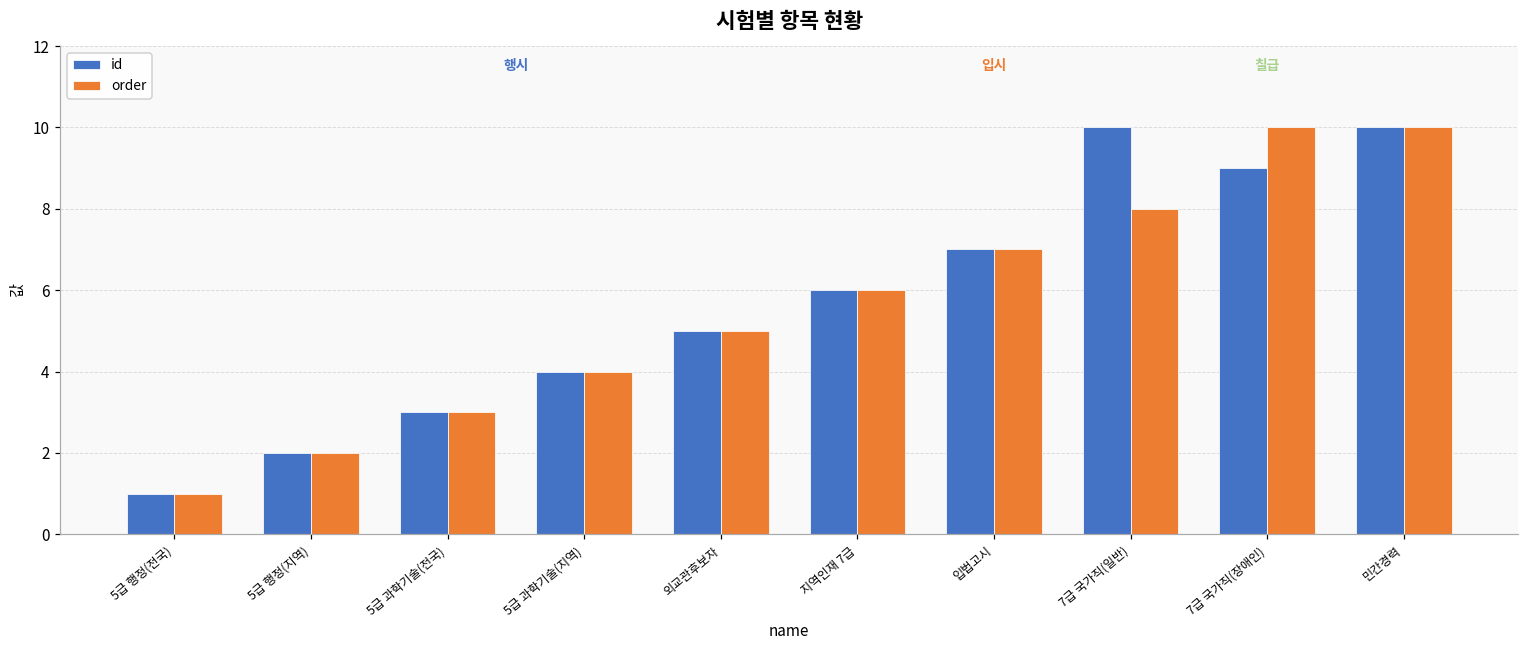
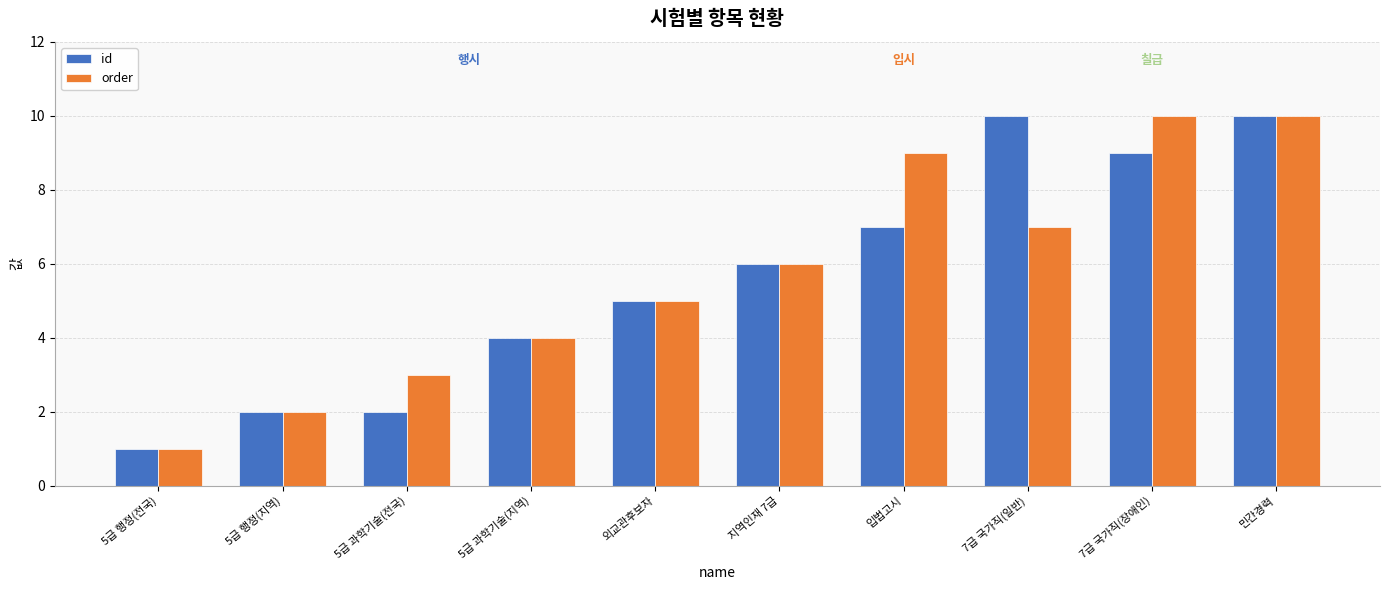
id, 5급 과학기술(전국): 3 -> 2
order, 입법고시: 7 -> 9
order, 7급 국가직(일반): 8 -> 7
